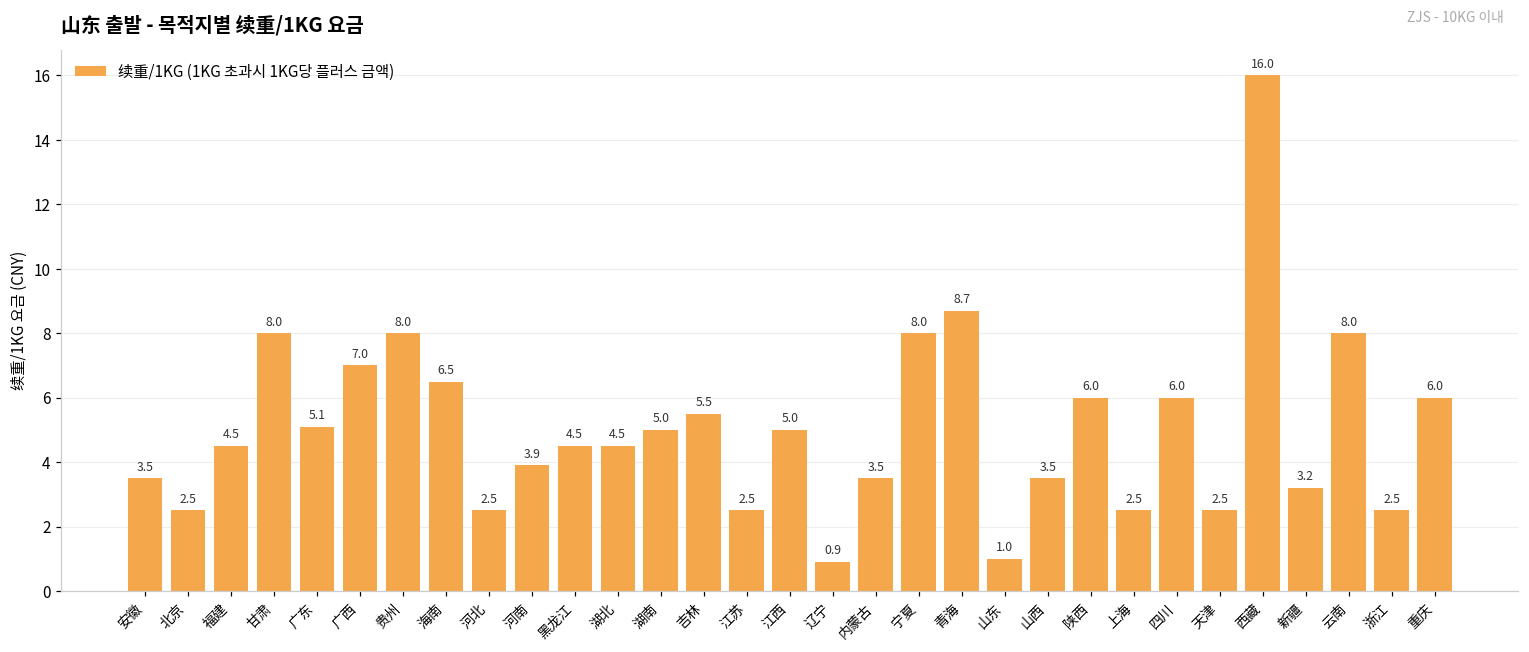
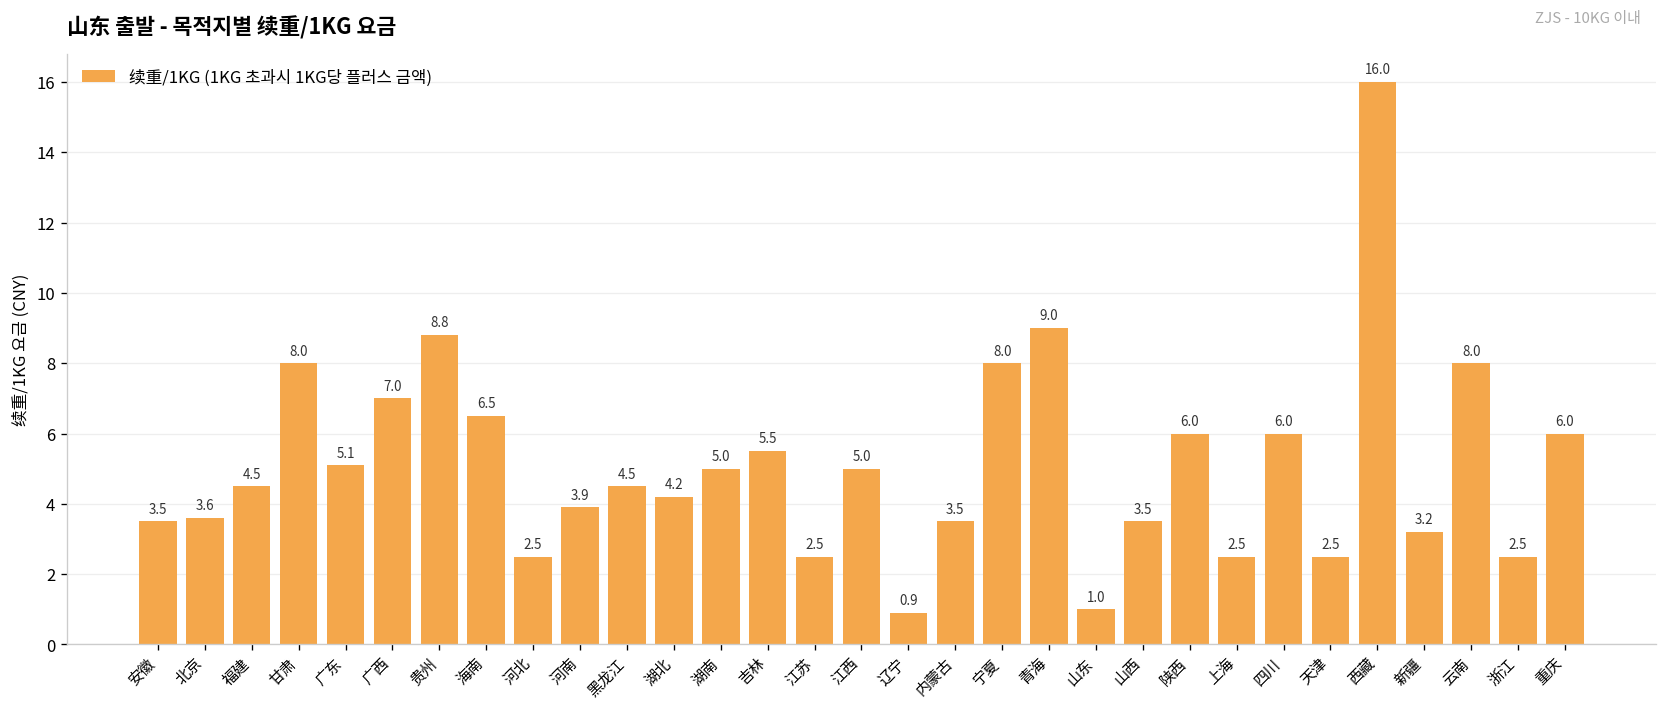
北京: 2.5 -> 3.6
贵州: 8.0 -> 8.8
湖北: 4.5 -> 4.2
青海: 8.7 -> 9.0
